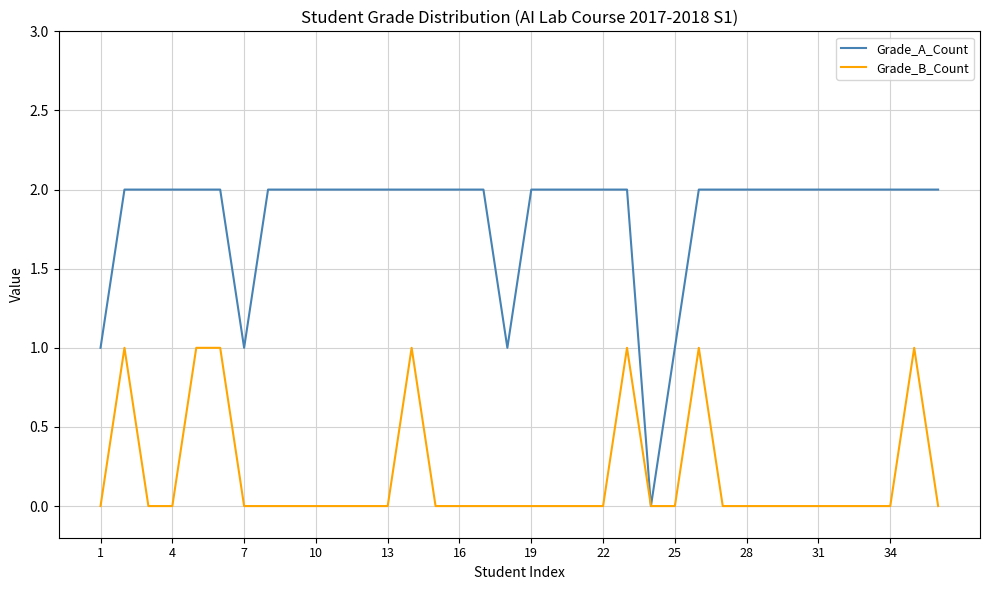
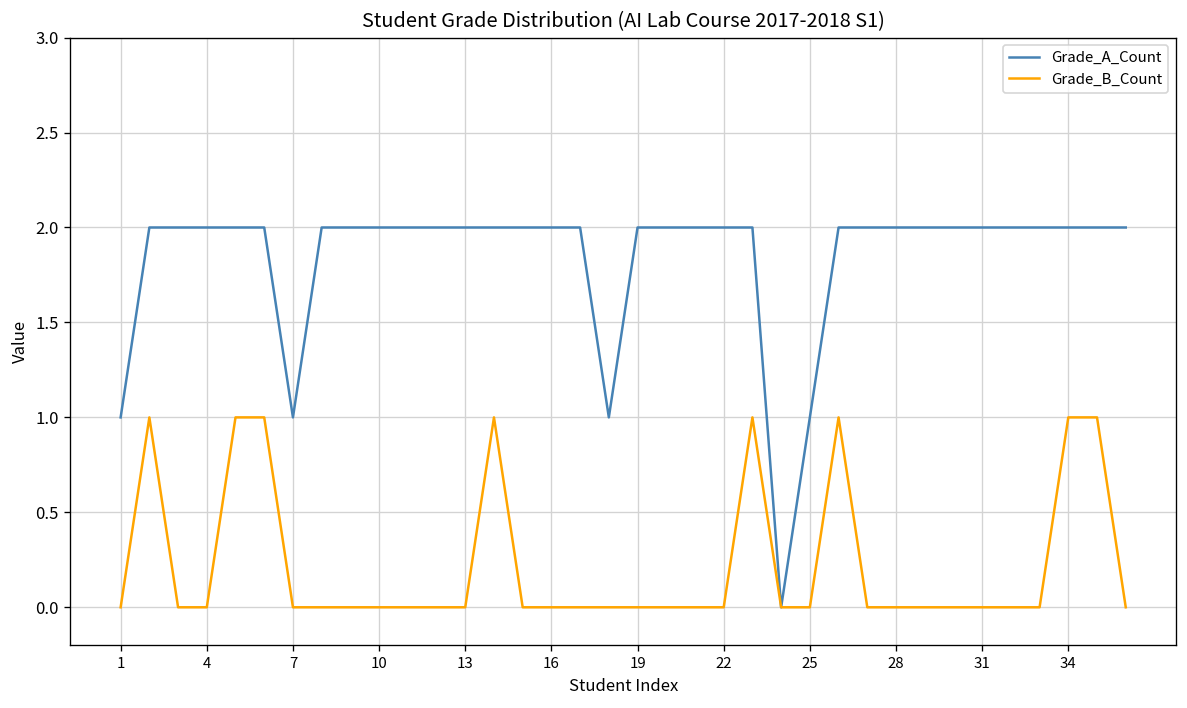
Grade_B_Count, 34: 0 -> 1
